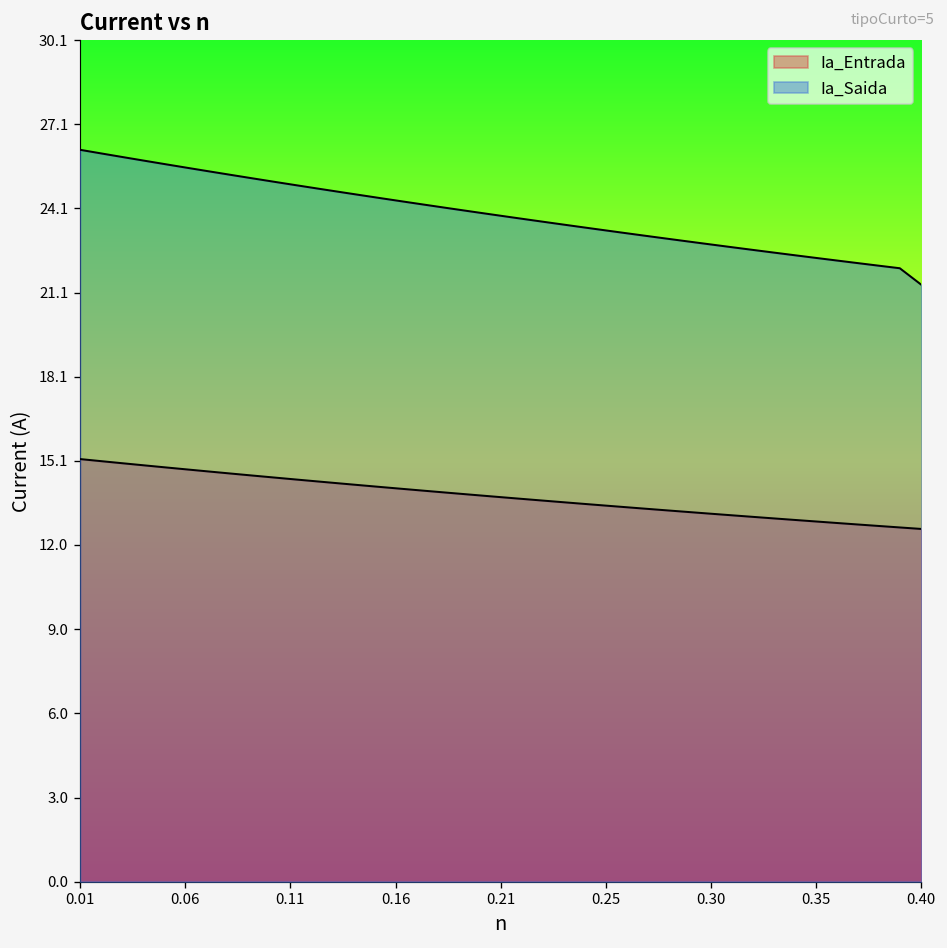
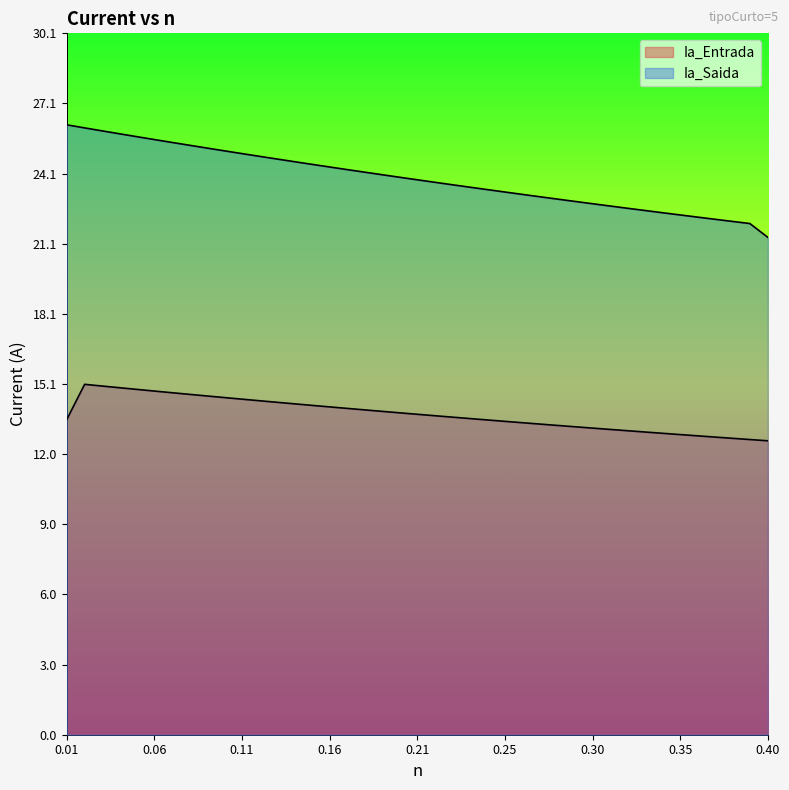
Ia_Entrada, 0.01: 15.1 -> 13.5
